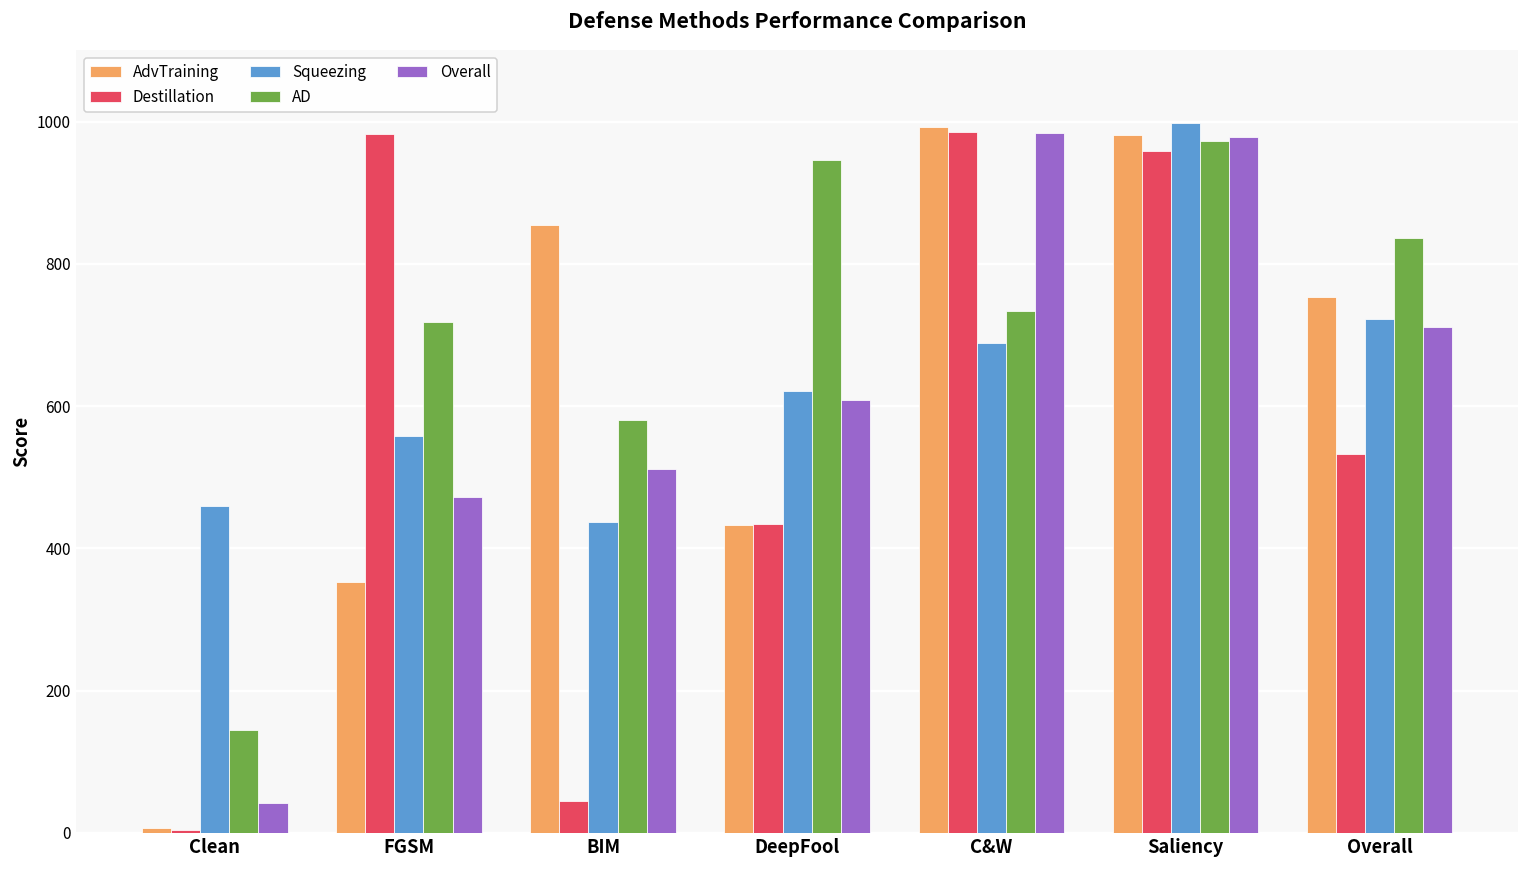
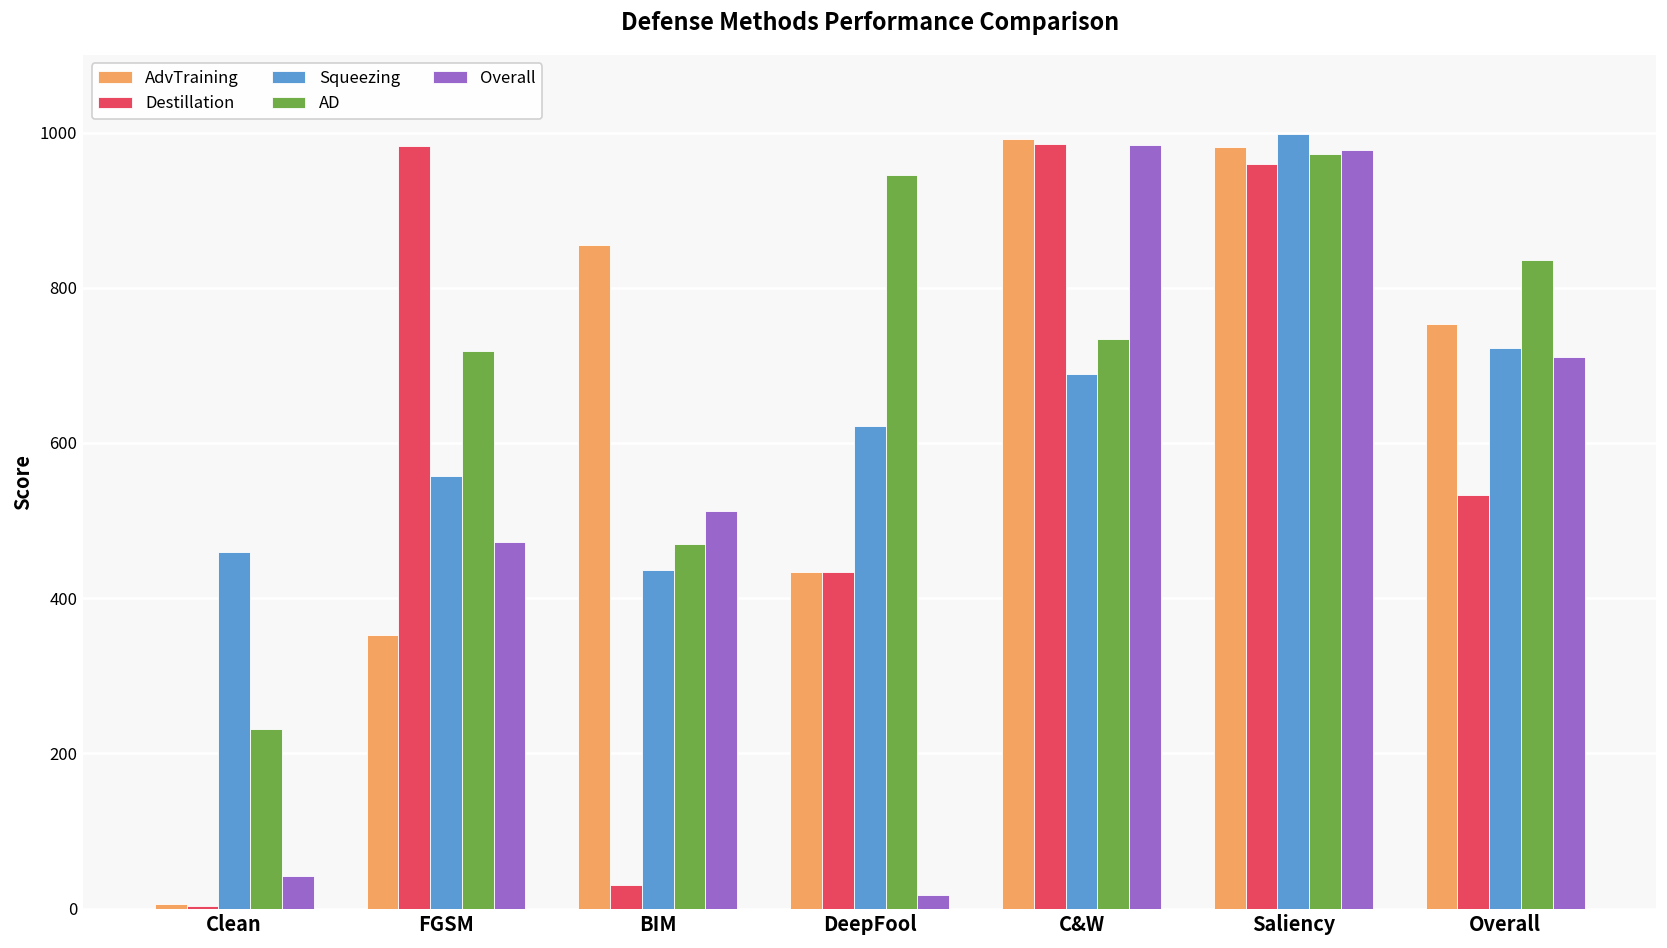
AD, Clean: 140 -> 230
Destillation, BIM: 40 -> 30
AD, BIM: 580 -> 470
Overall, DeepFool: 610 -> 20
